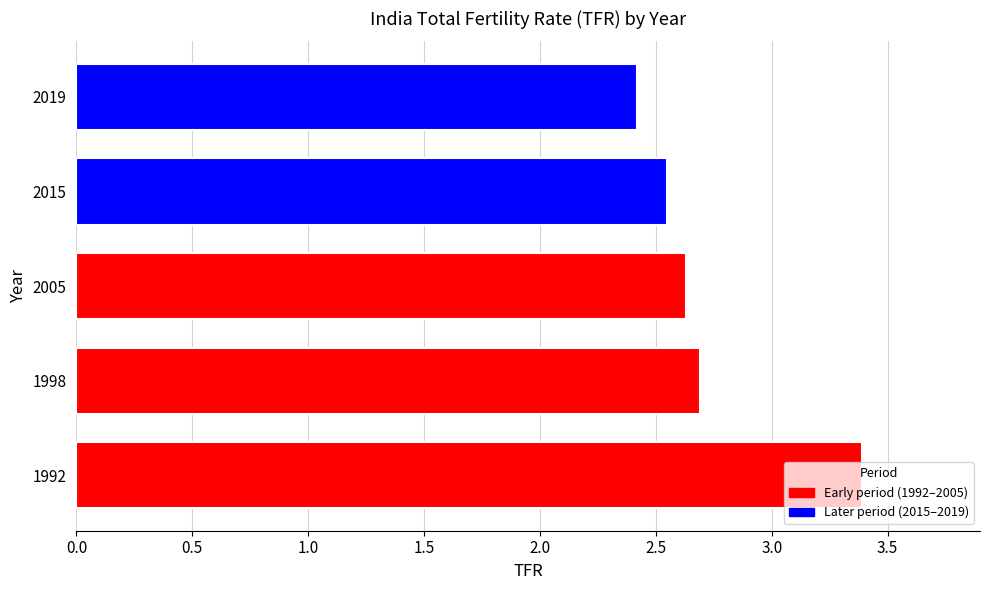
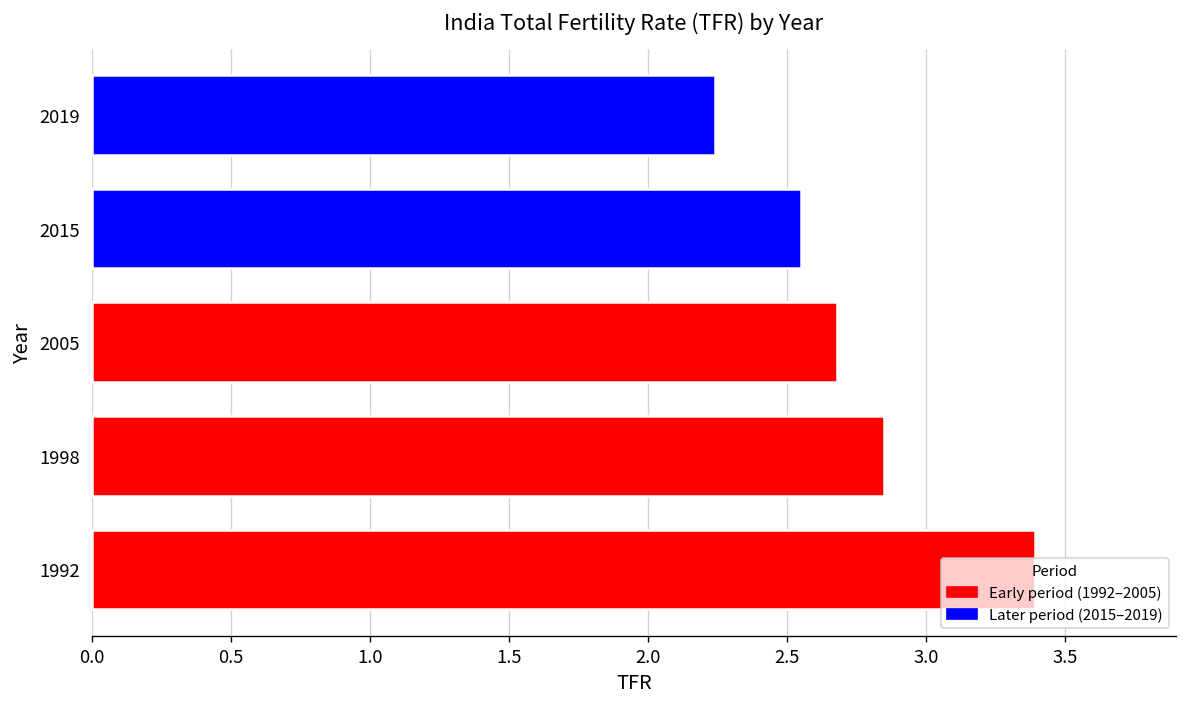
2019: 2.42 -> 2.24
2005: 2.63 -> 2.68
1998: 2.69 -> 2.85
